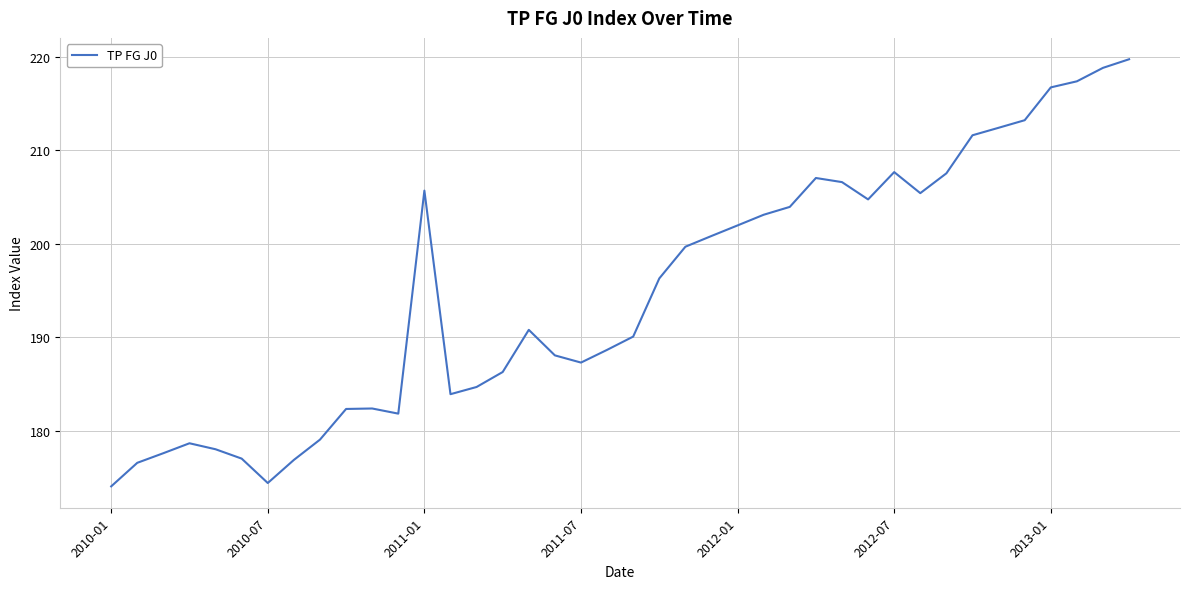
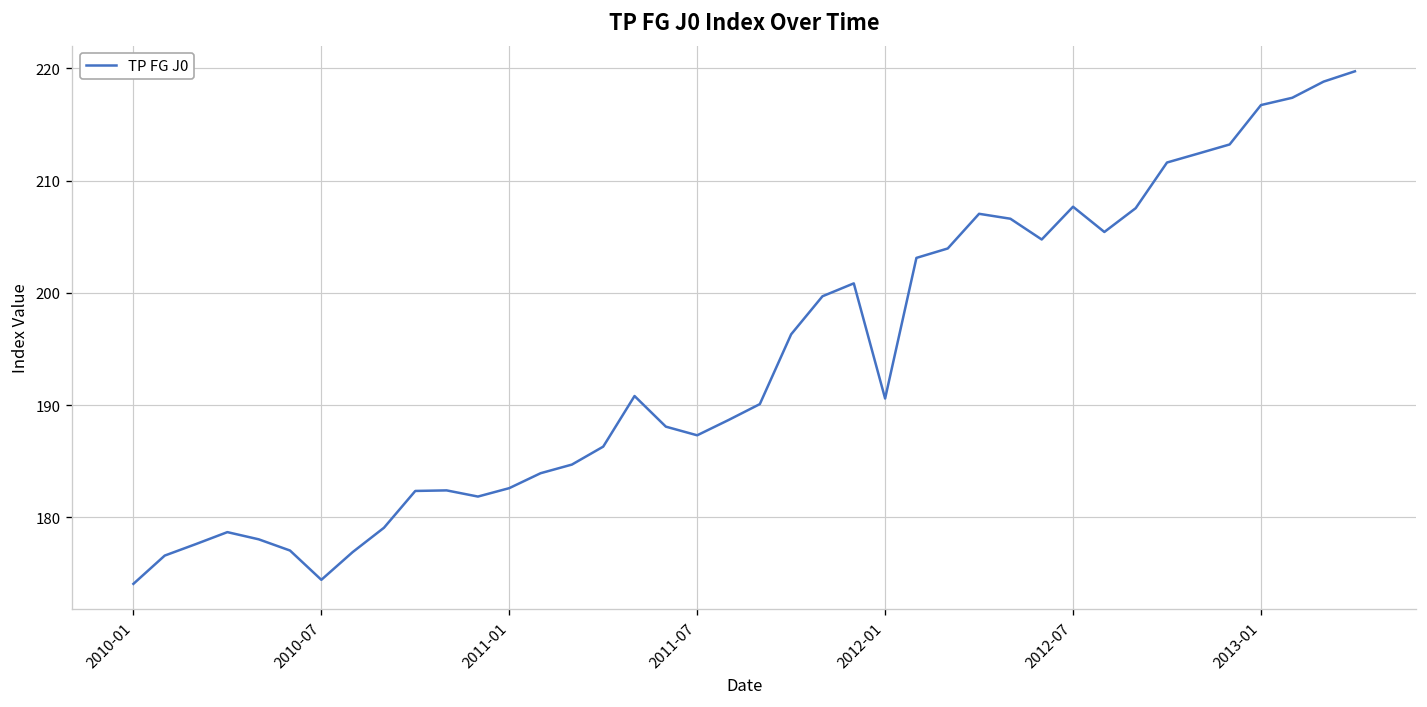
2011-01: 206 -> 183
2012-01: 202 -> 191
